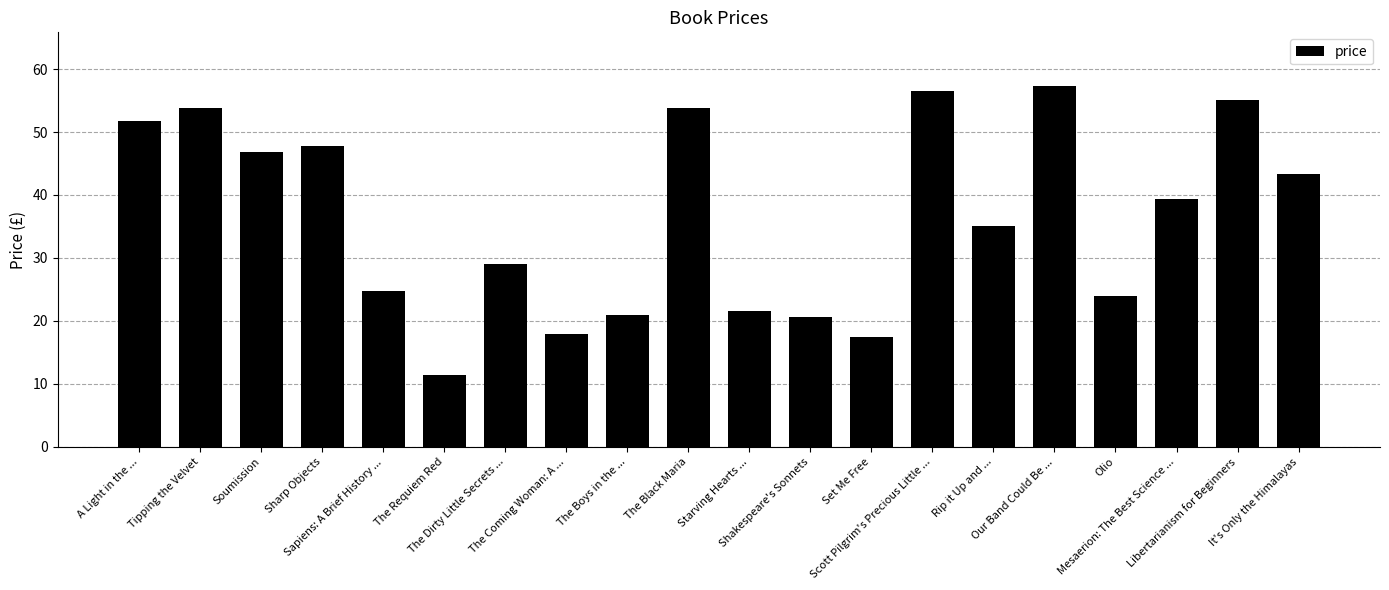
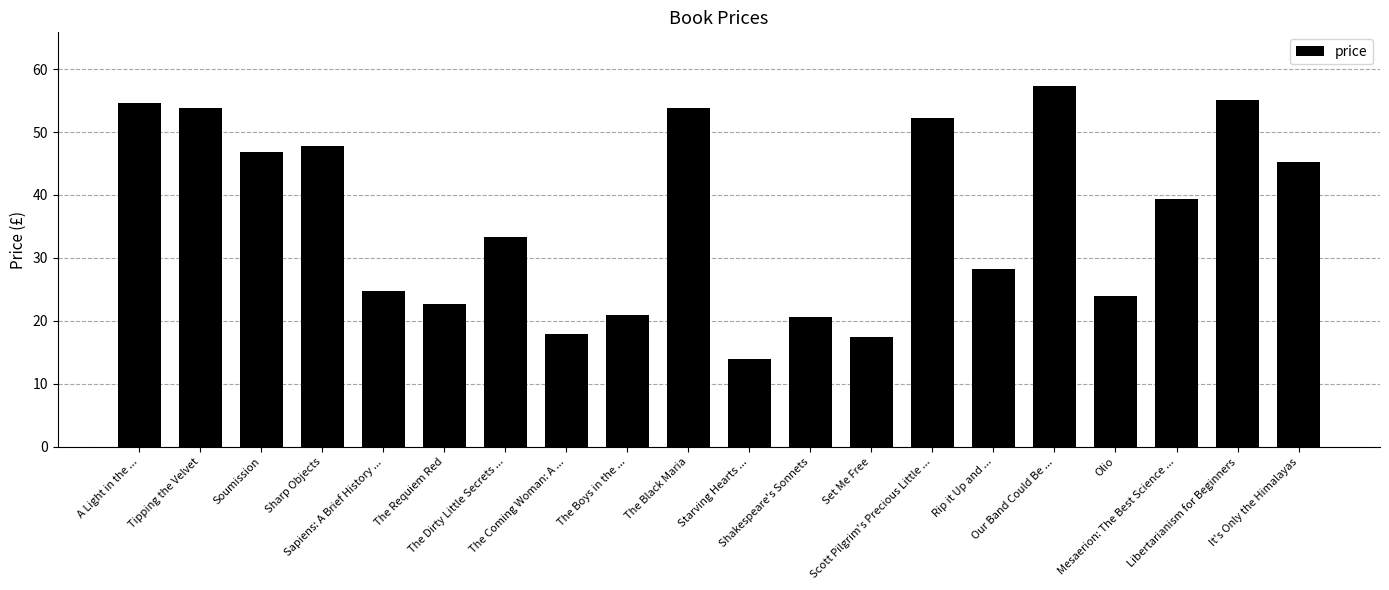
A Light in the ...: 52 -> 55
The Requiem Red: 11 -> 23
The Dirty Little Secrets ...: 29 -> 33
Starving Hearts ...: 22 -> 14
Scott Pilgrim's Precious Little ...: 56 -> 52
Rip it Up and ...: 35 -> 28
It's Only the Himalayas: 43 -> 45
